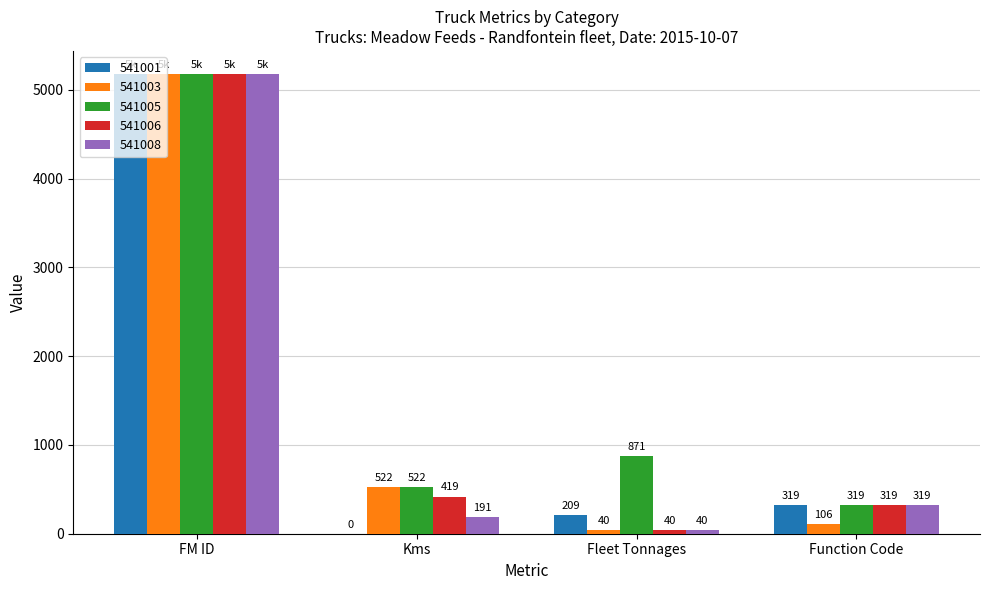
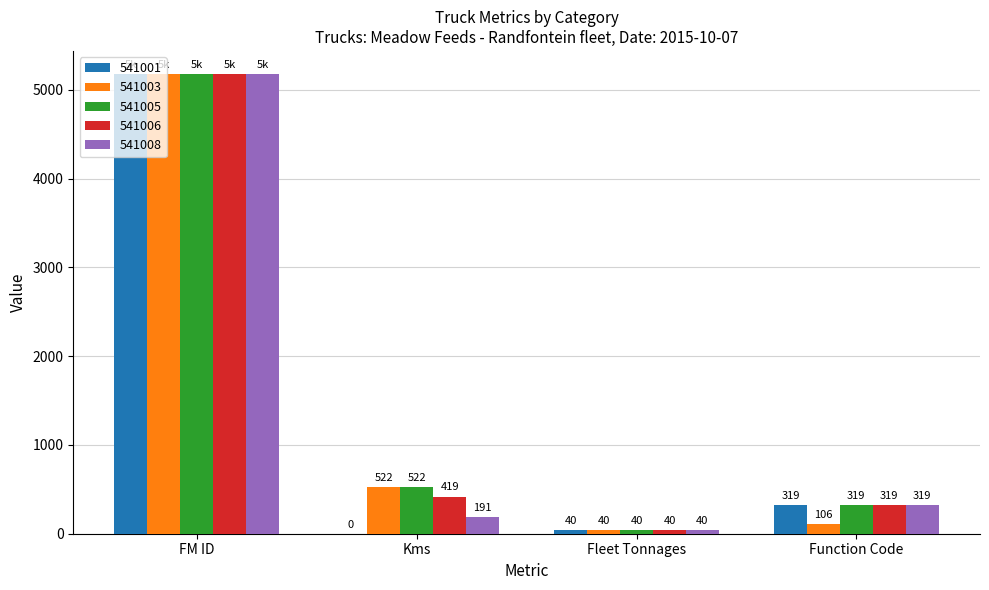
541001, Fleet Tonnages: 209 -> 40
541005, Fleet Tonnages: 871 -> 40
